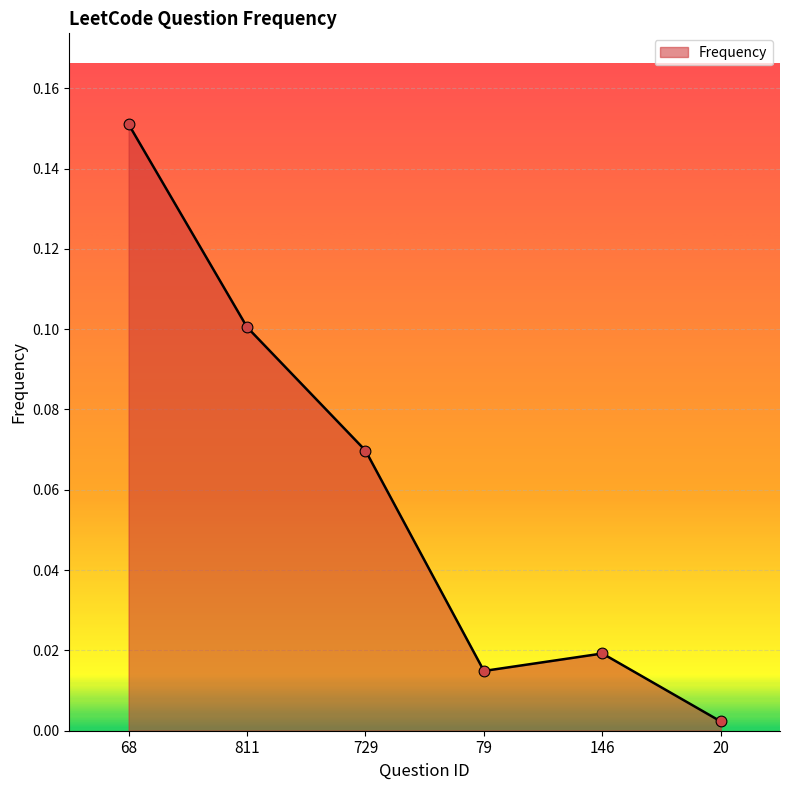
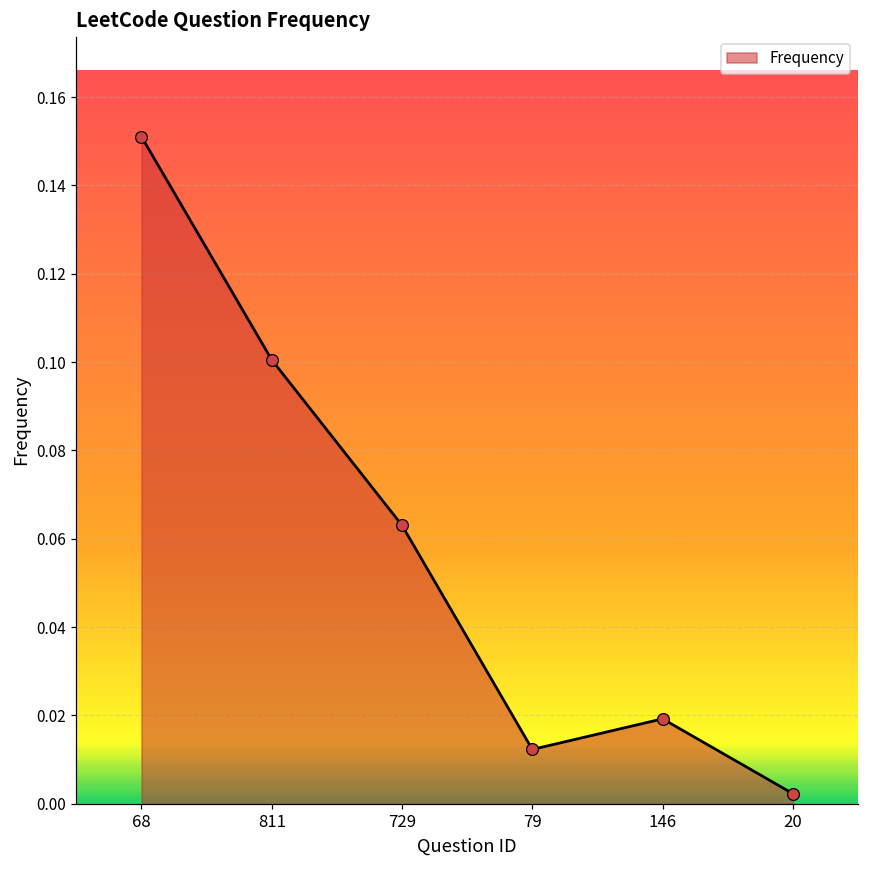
729: 0.070 -> 0.063
79: 0.015 -> 0.012
